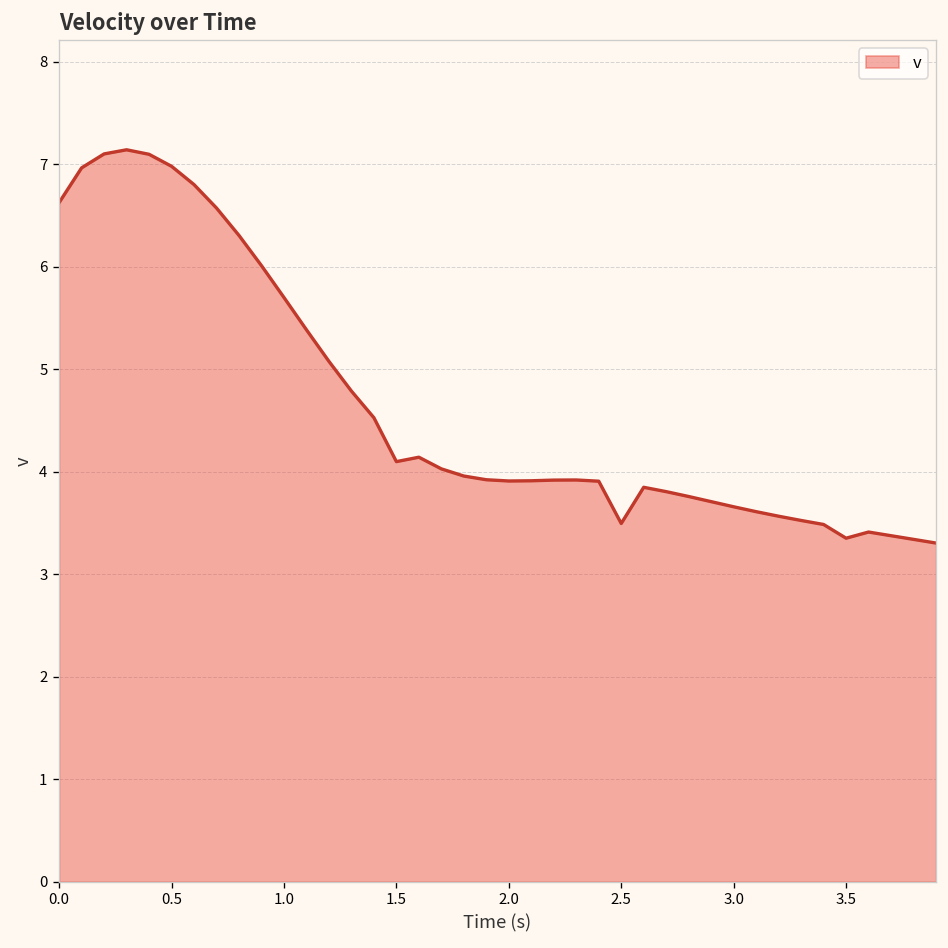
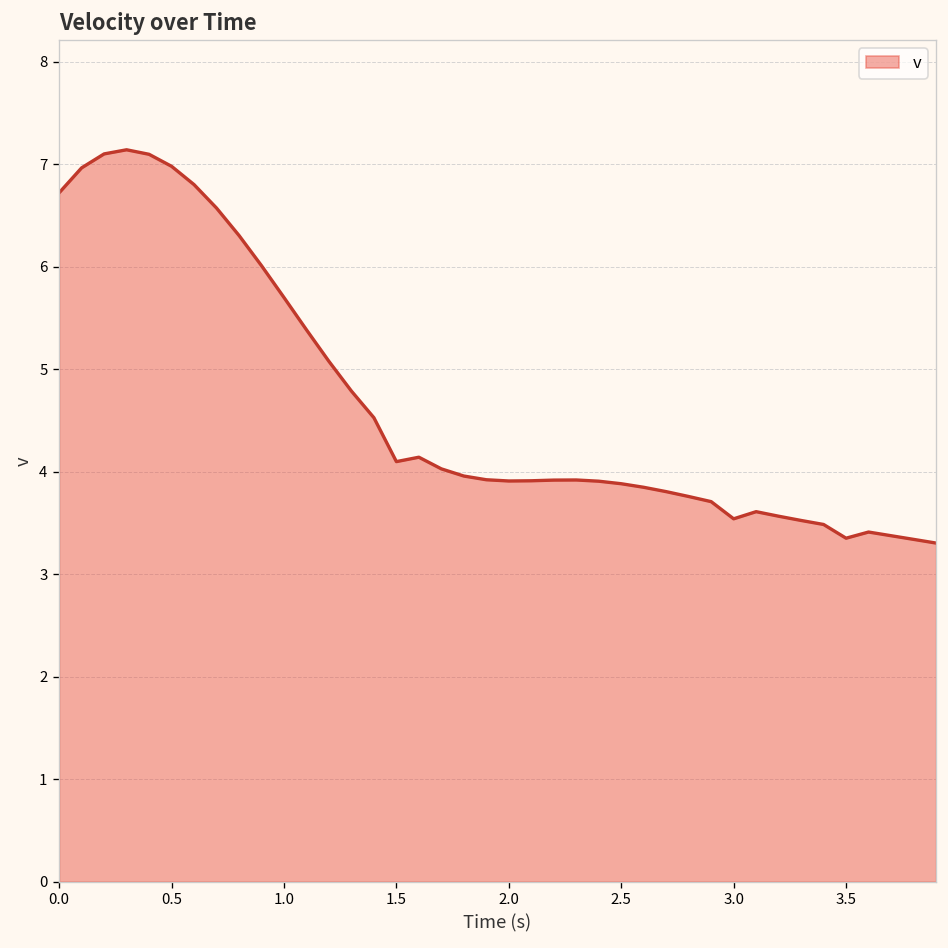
0.0: 6.6 -> 6.7
2.5: 3.5 -> 3.9
3.0: 3.7 -> 3.5
